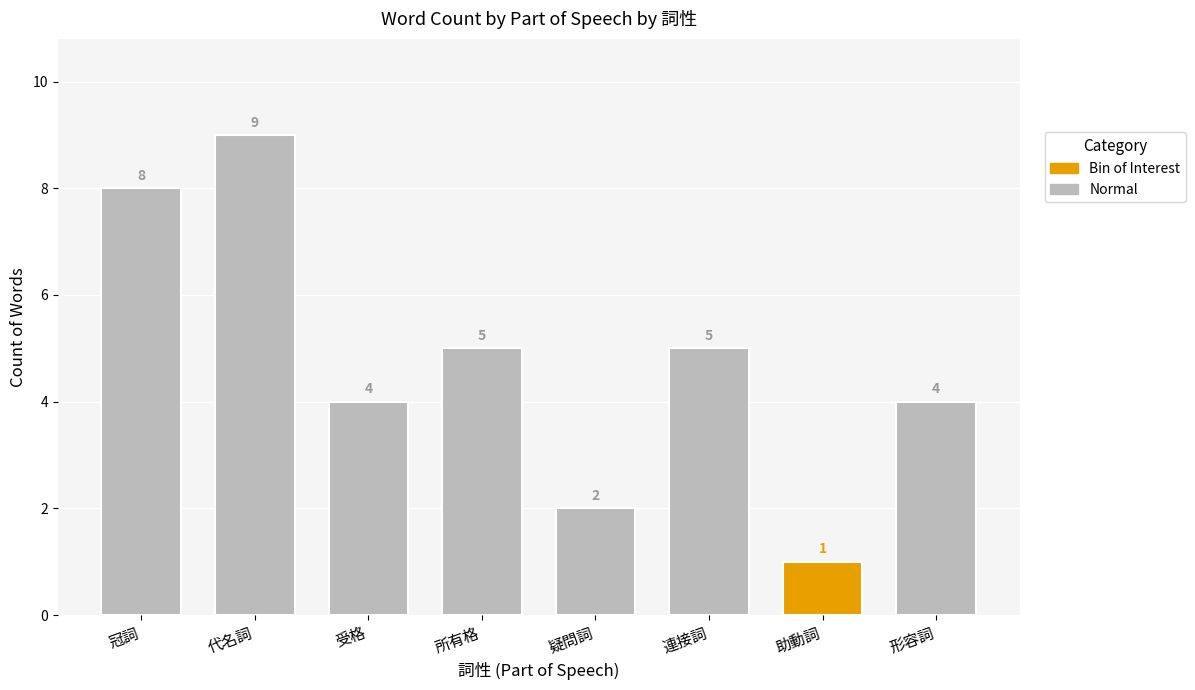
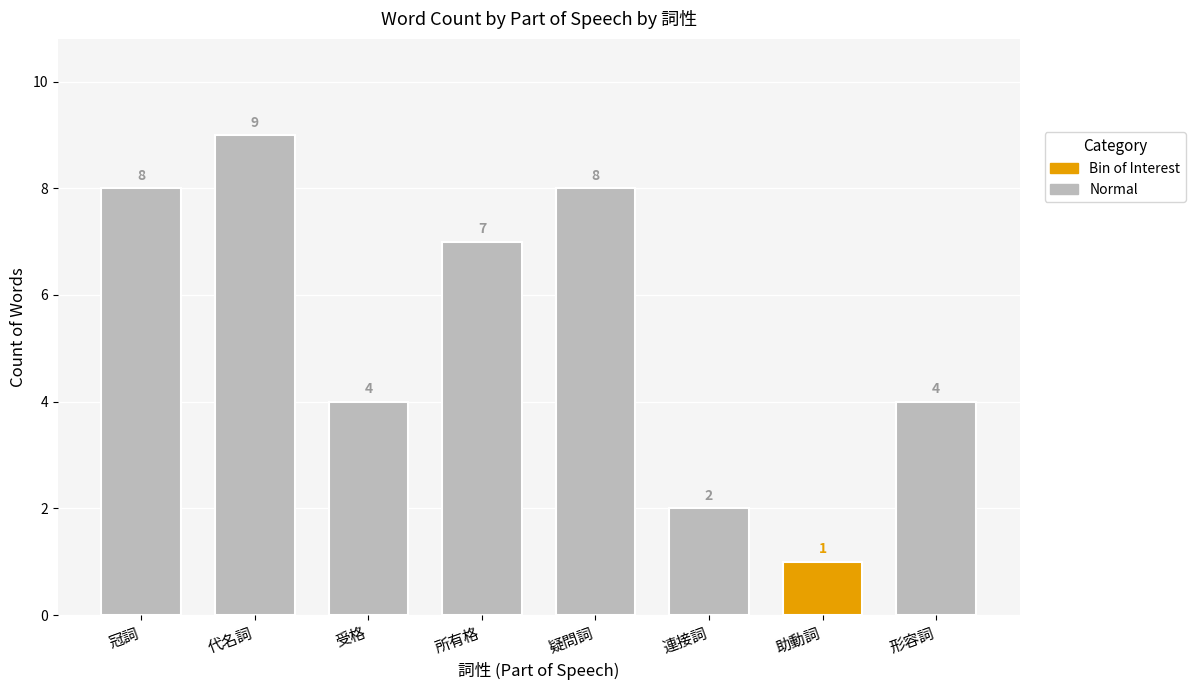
所有格: 5 -> 7
疑問詞: 2 -> 8
連接詞: 5 -> 2
